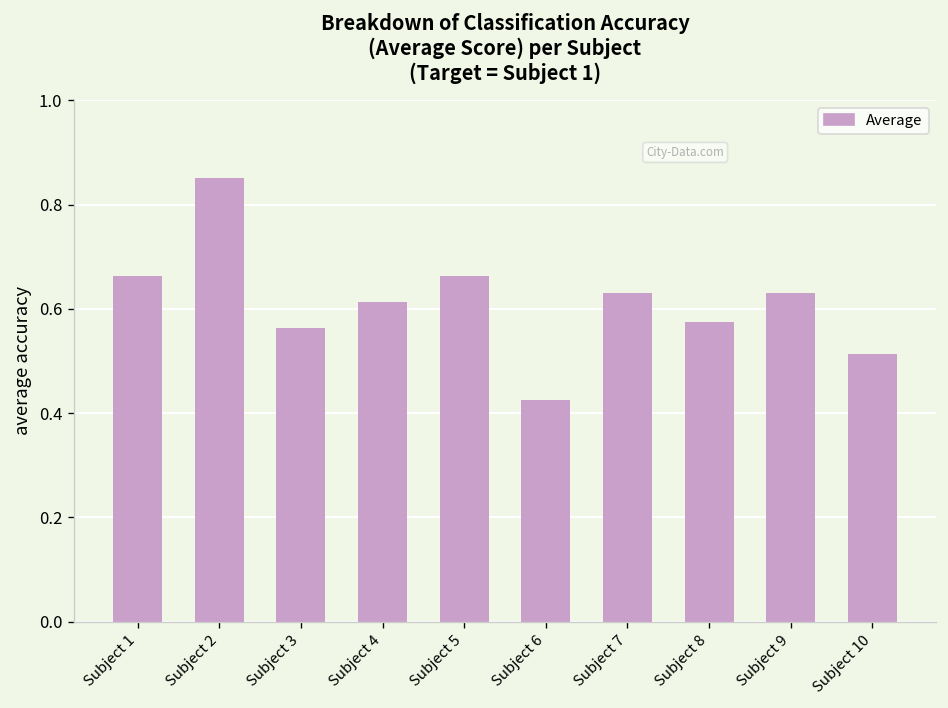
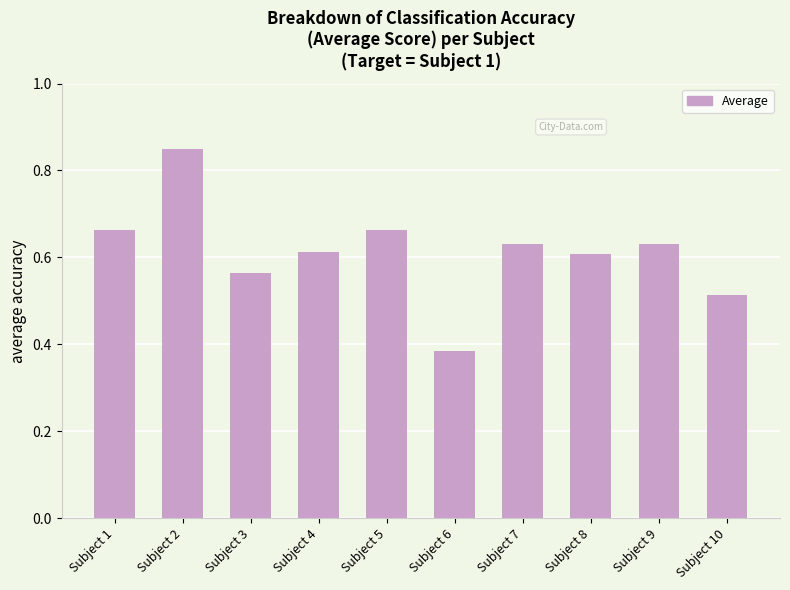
Subject 6: 0.43 -> 0.38
Subject 8: 0.58 -> 0.61
